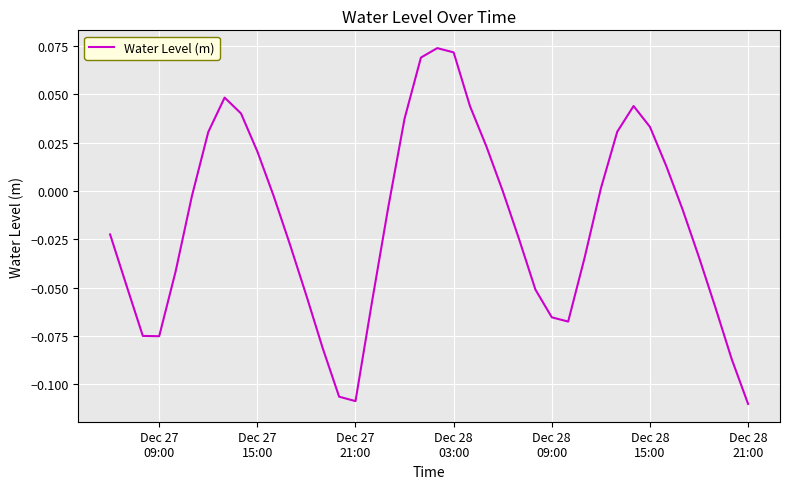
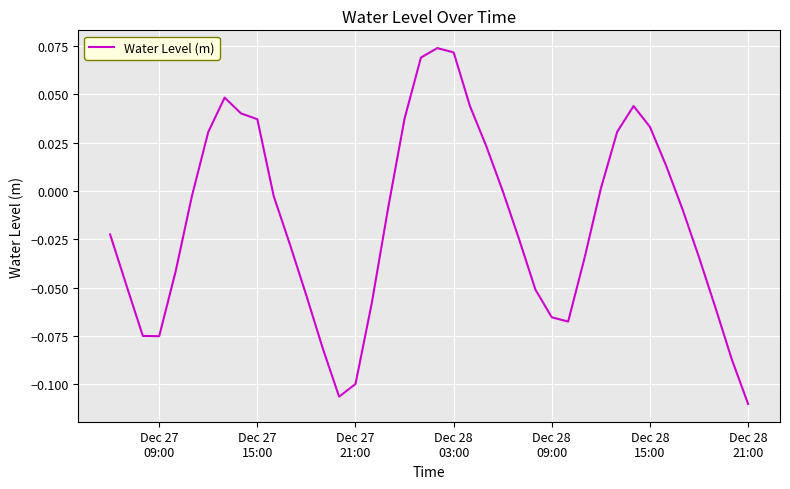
Dec 27 15:00: 0.021 -> 0.037
Dec 27 21:00: -0.109 -> -0.100
